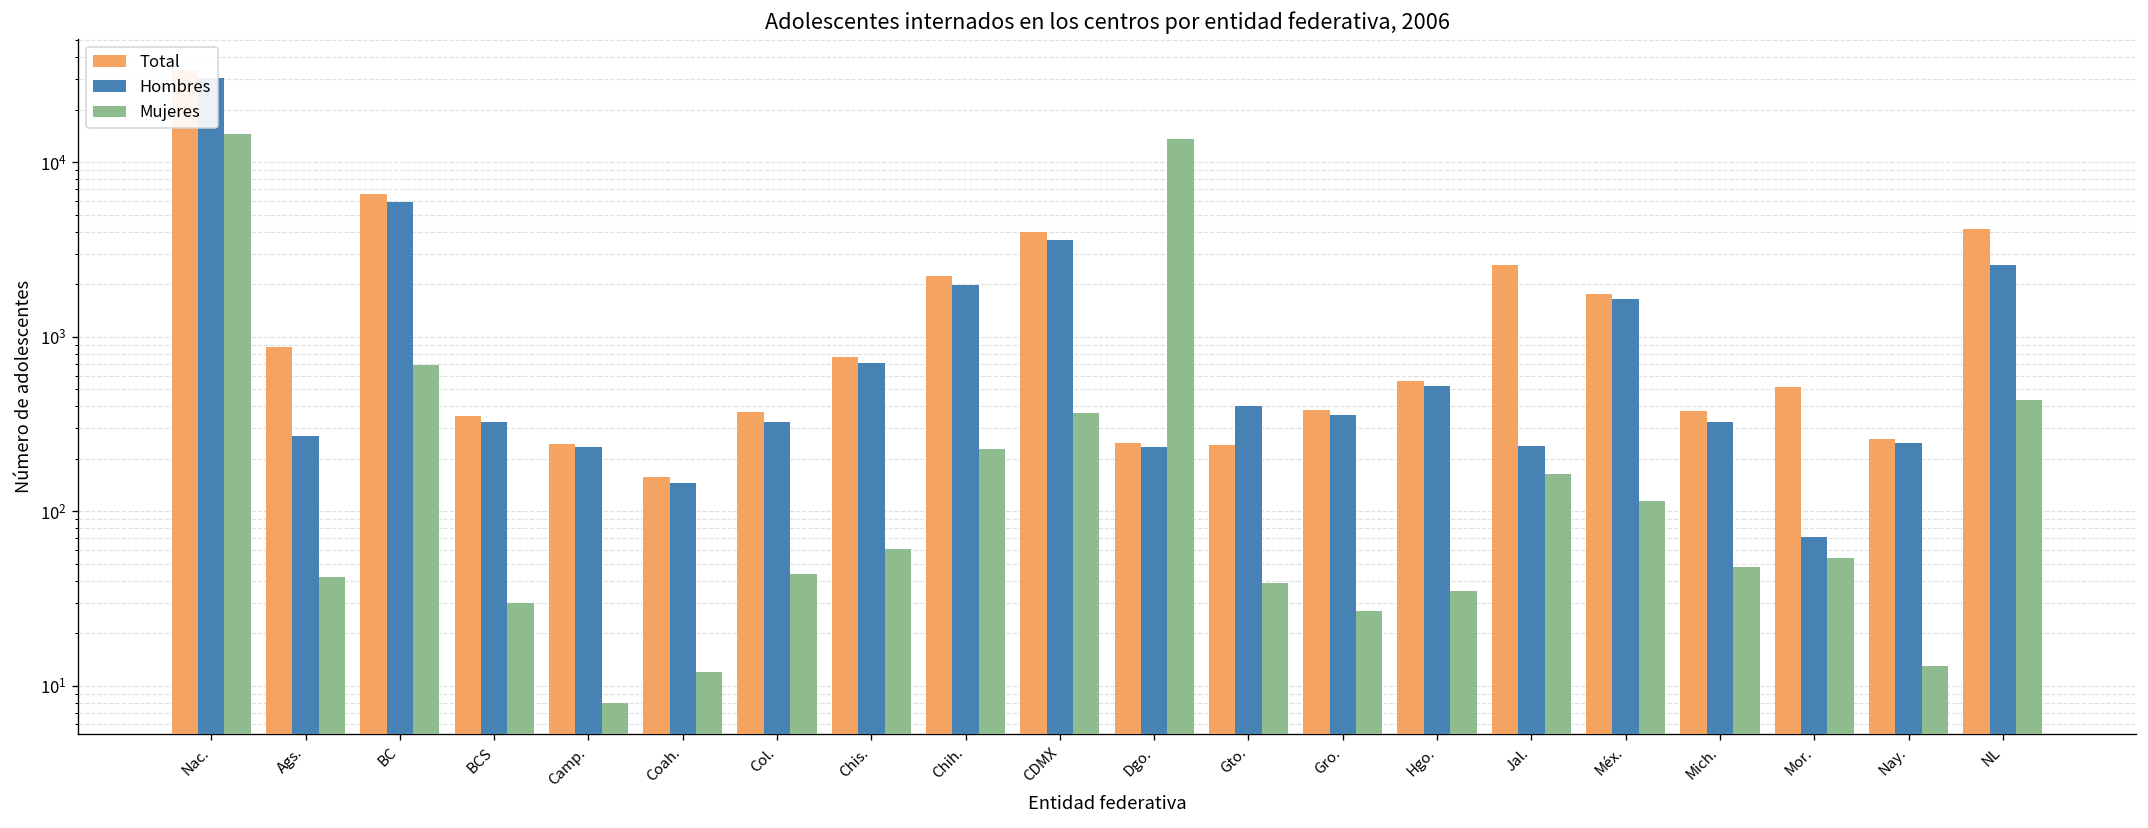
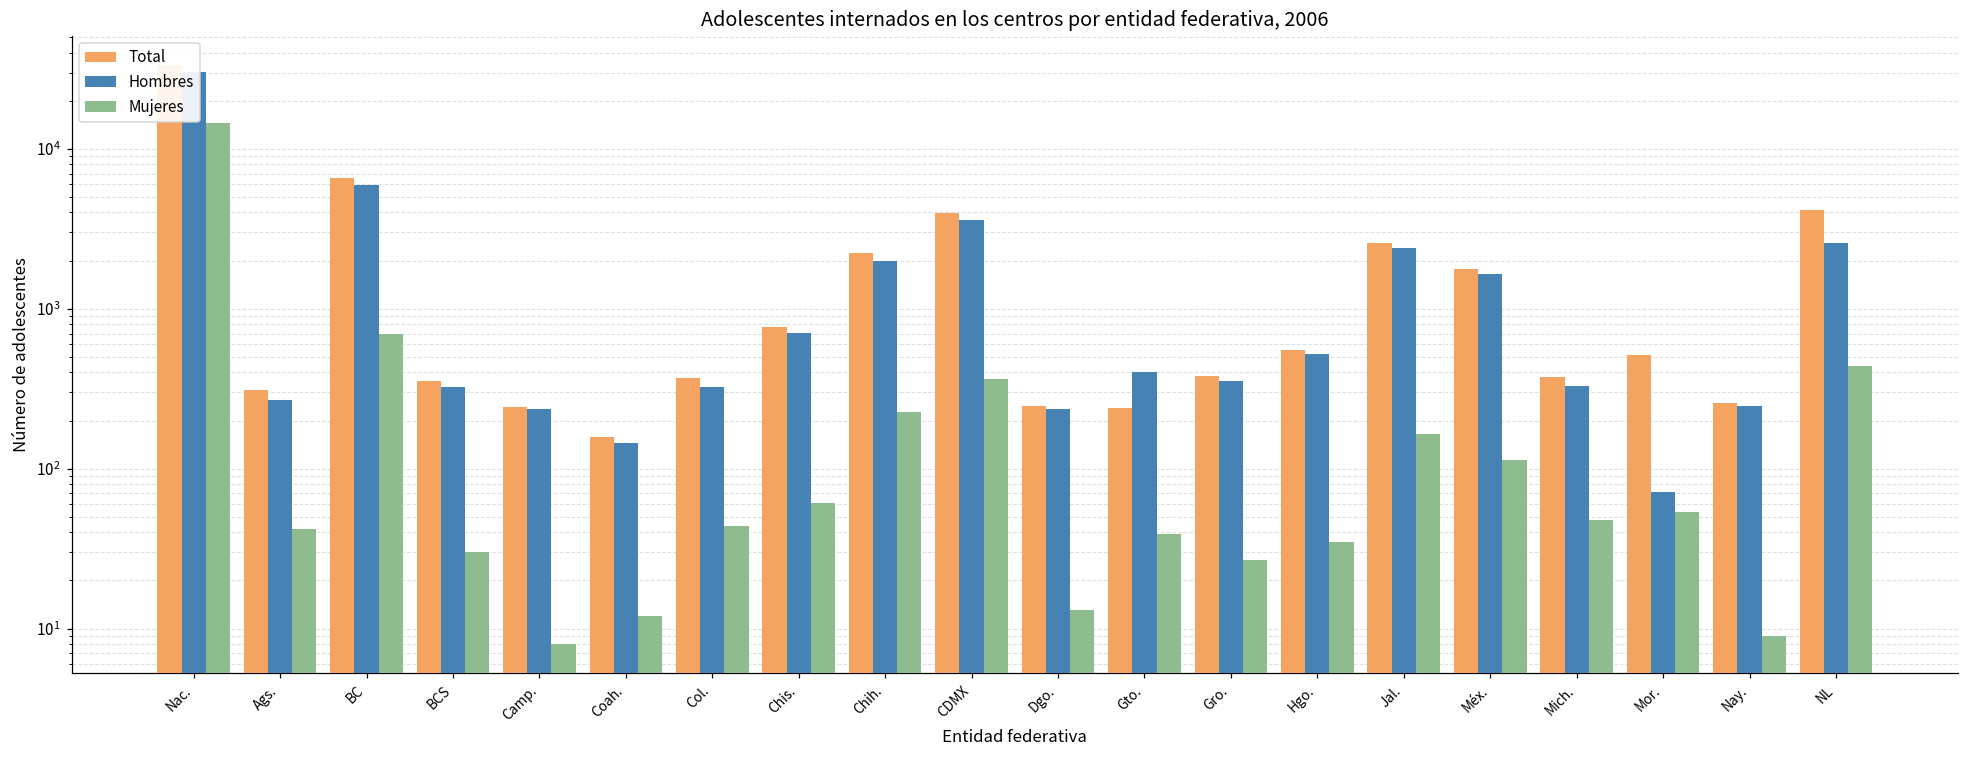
Total, Ags.: 900 -> 310
Mujeres, Dgo.: 14000 -> 13
Hombres, Jal.: 240 -> 2400
Mujeres, Nay.: 13 -> 9
